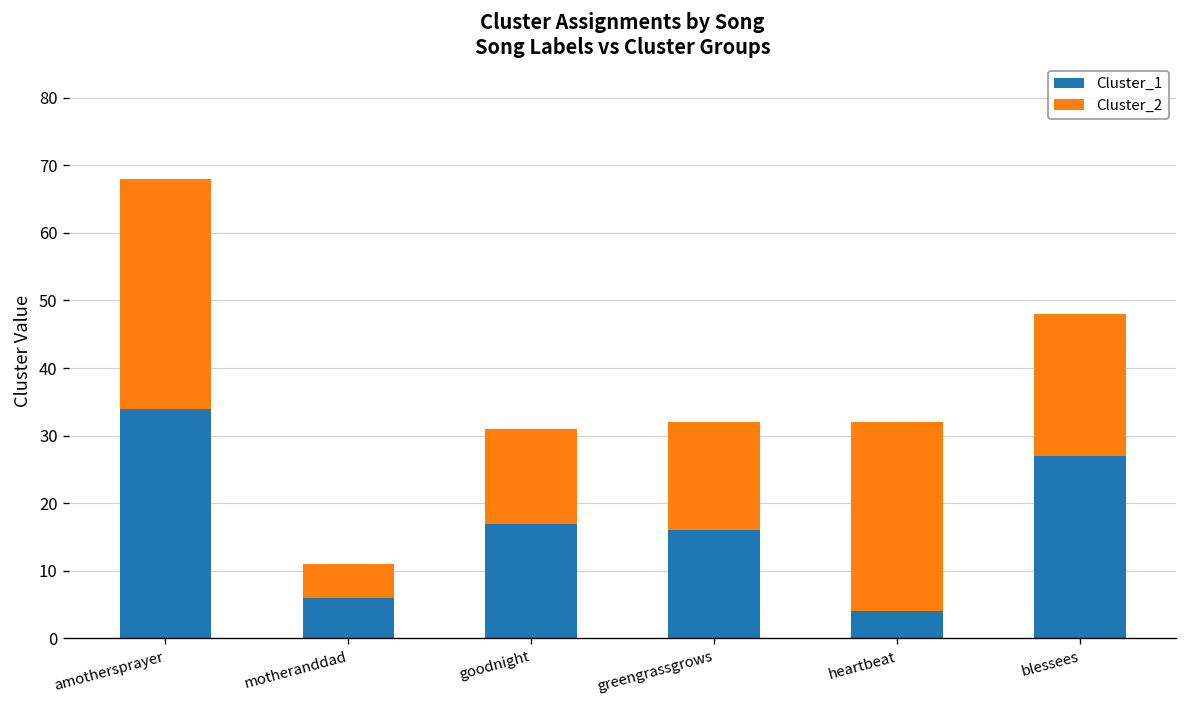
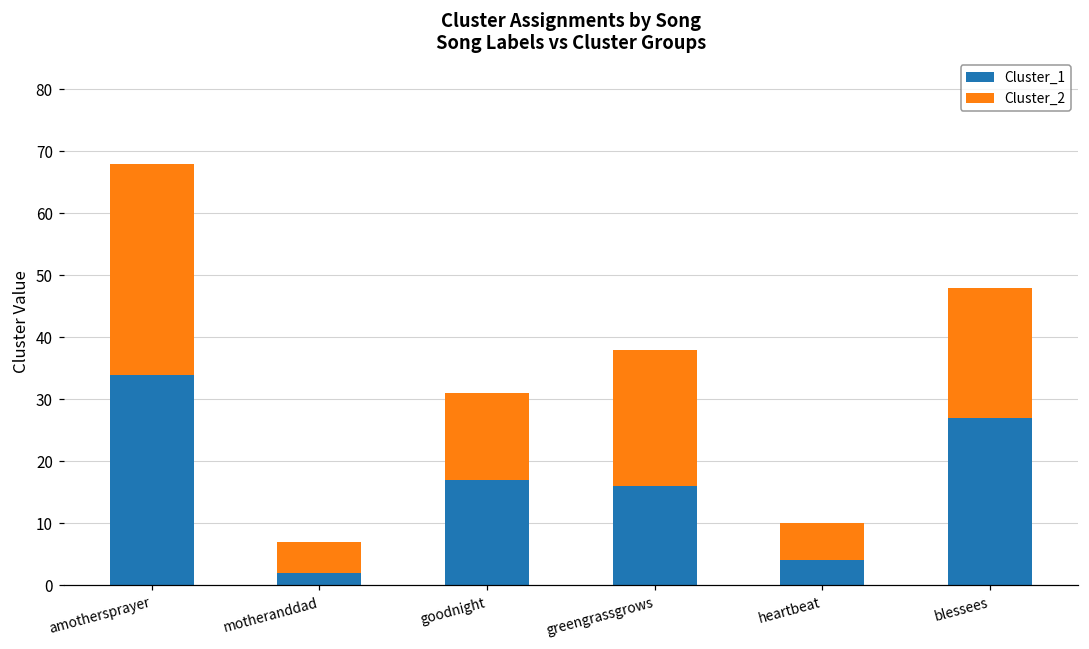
Cluster_1, motheranddad: 6 -> 2
Cluster_2, greengrassgrows: 16 -> 22
Cluster_2, heartbeat: 28 -> 6
